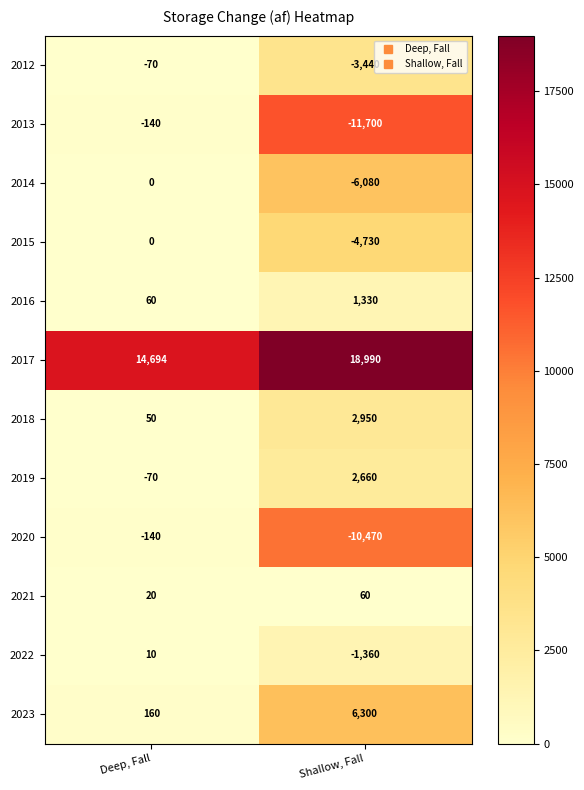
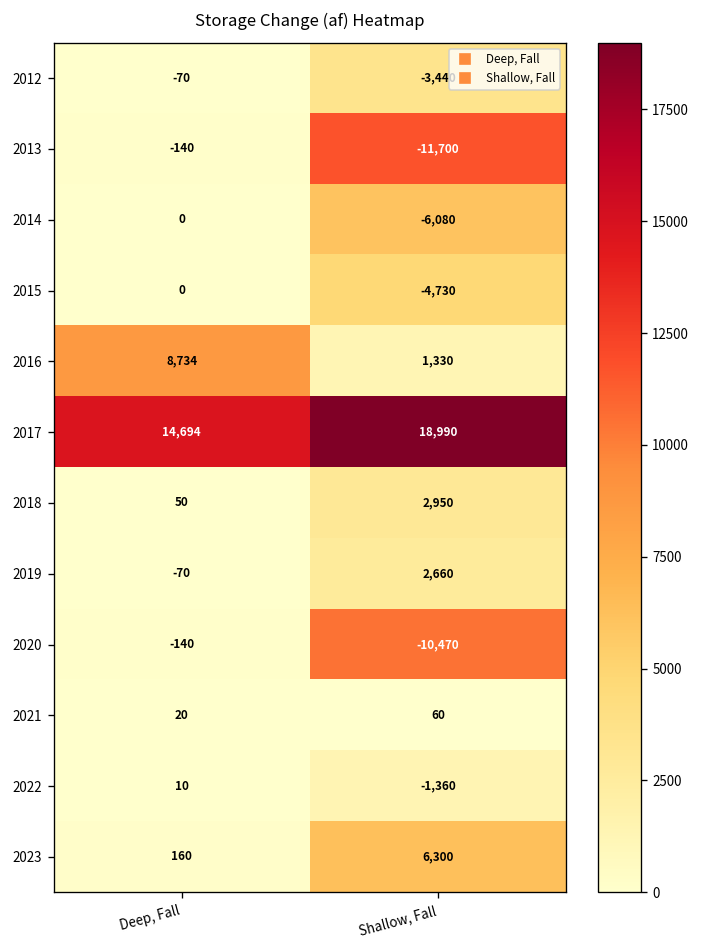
2016, Deep, Fall: 60 -> 8,734
